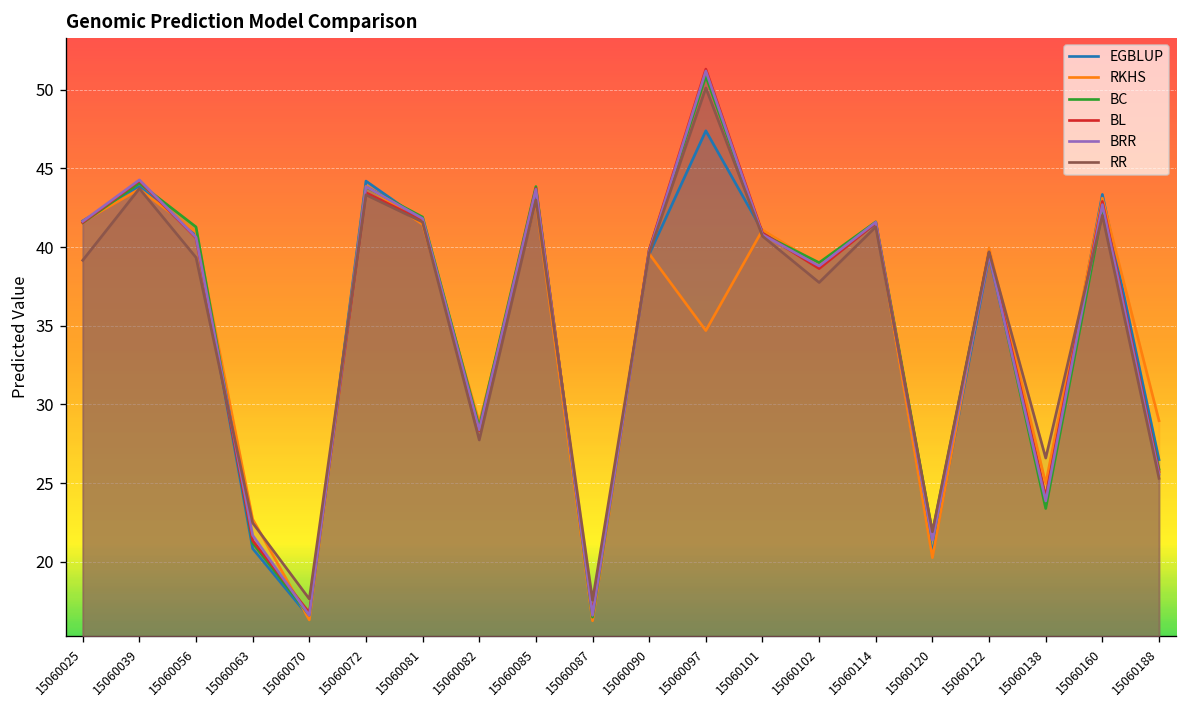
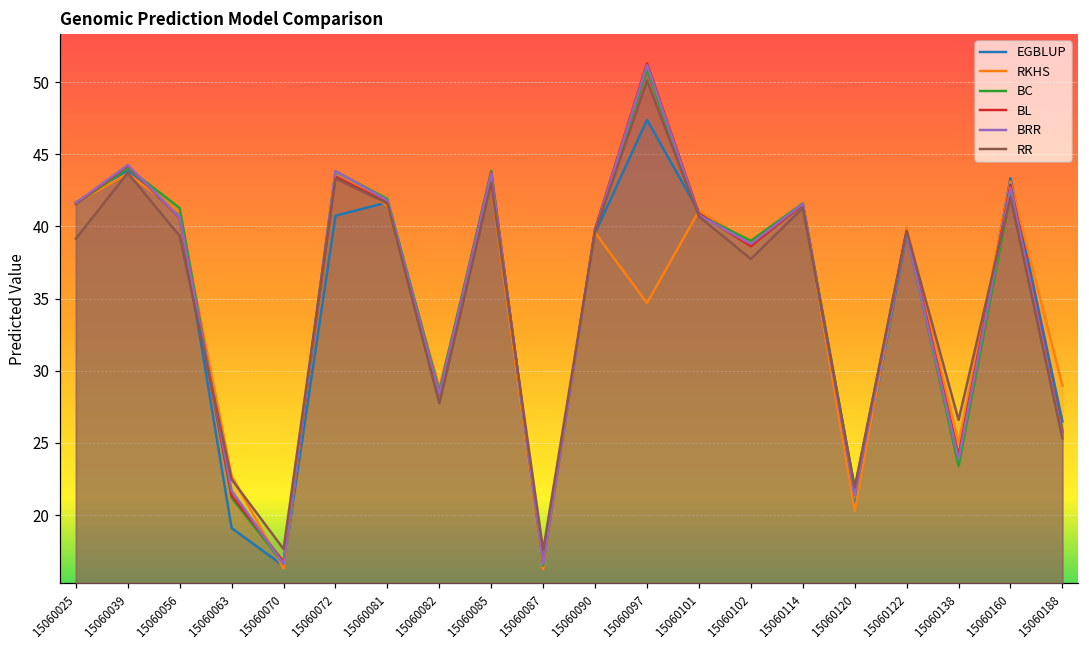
EGBLUP, 15060063: 20.8 -> 19.1
EGBLUP, 15060072: 44.2 -> 40.7
